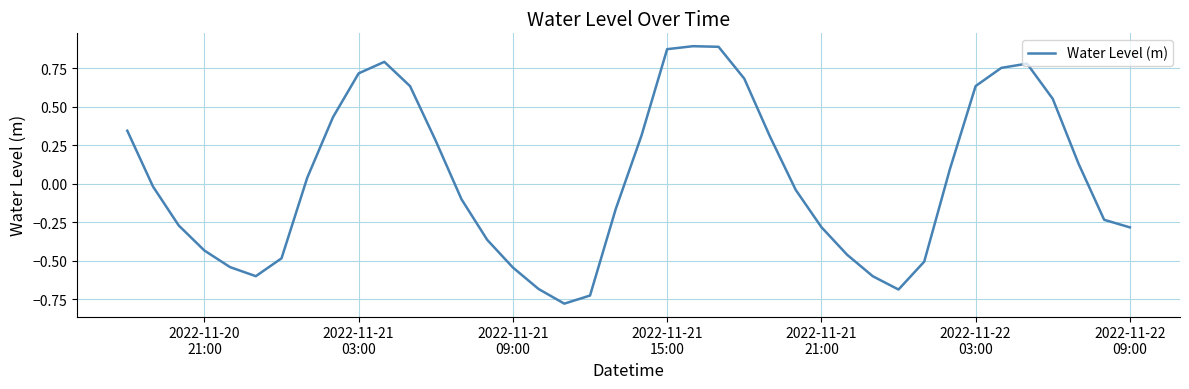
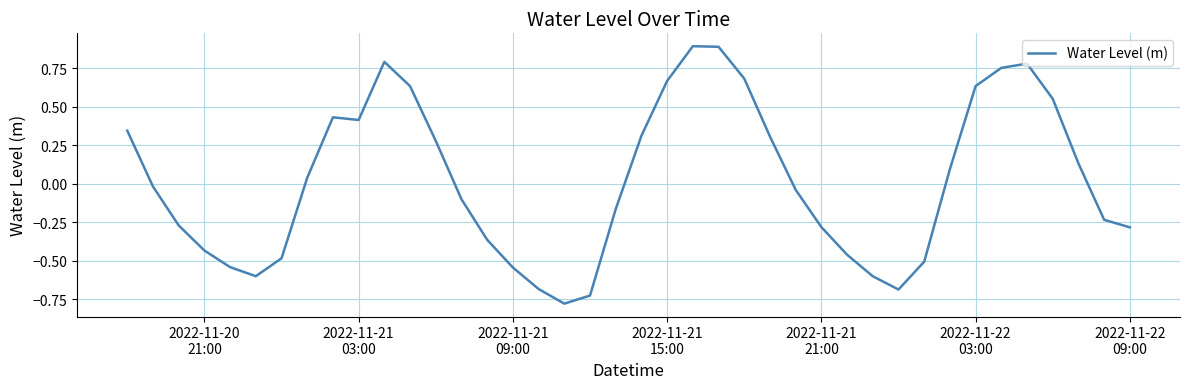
2022-11-21 03:00: 0.72 -> 0.41
2022-11-21 15:00: 0.87 -> 0.67
